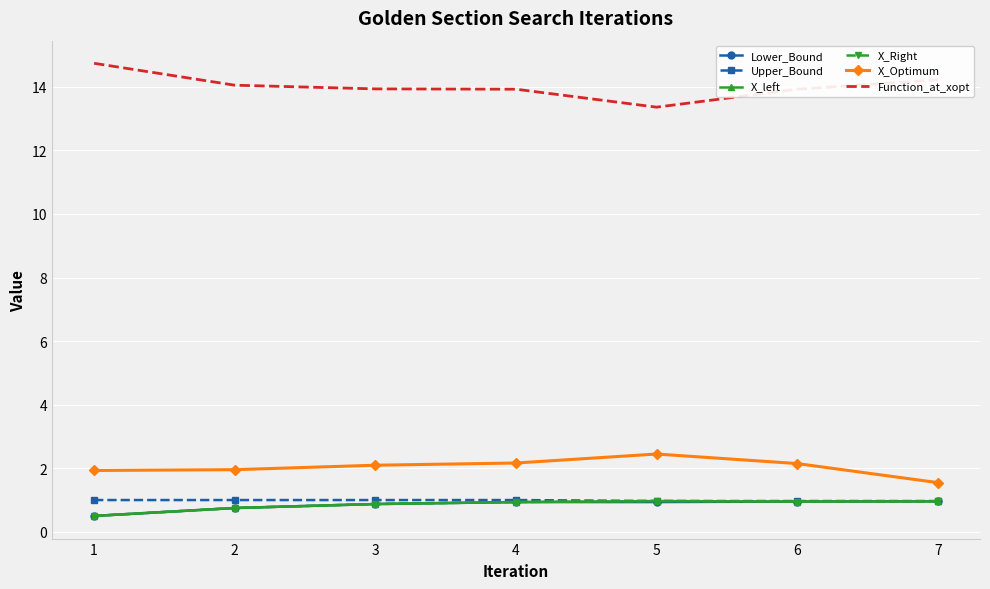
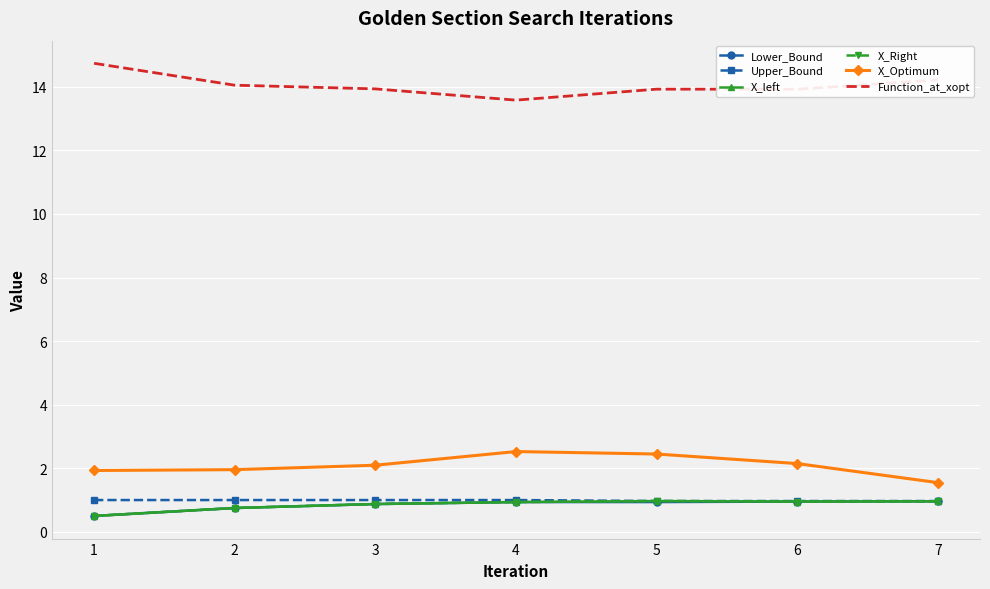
X_Optimum, 4: 2.2 -> 2.5
Function_at_xopt, 4: 13.9 -> 13.6
Function_at_xopt, 5: 13.4 -> 13.9
